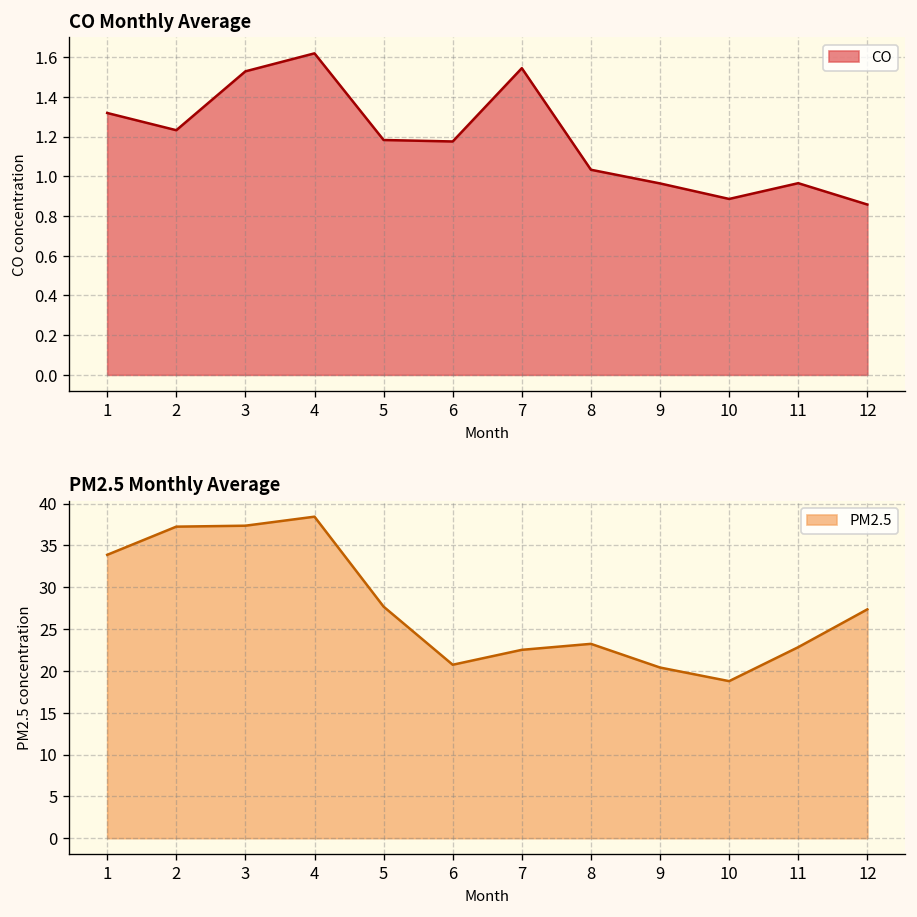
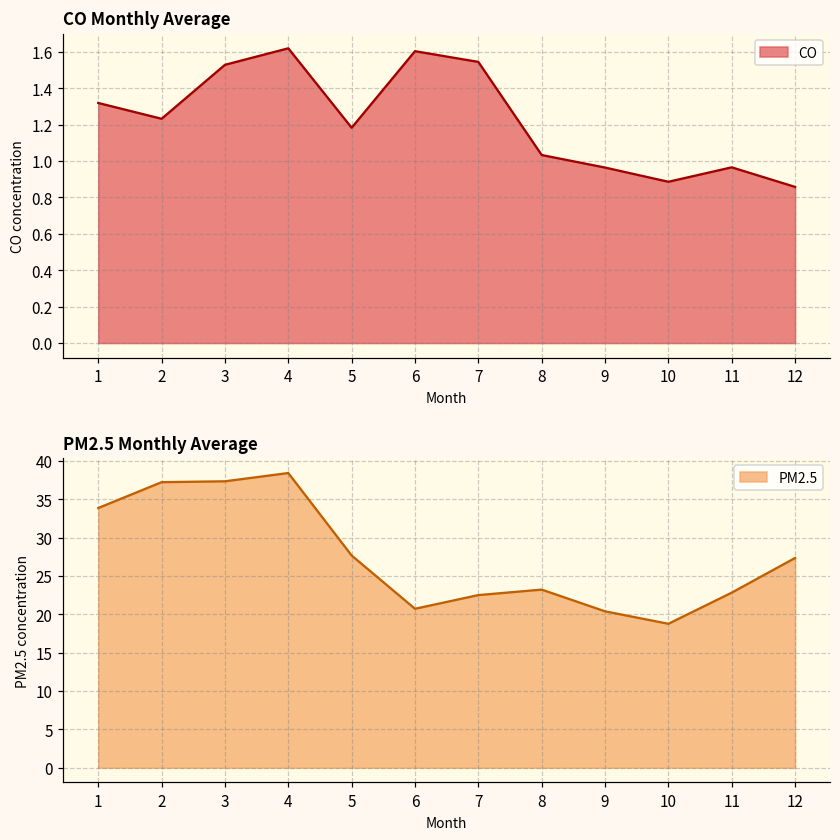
CO Monthly Average, 6: 1.18 -> 1.60
